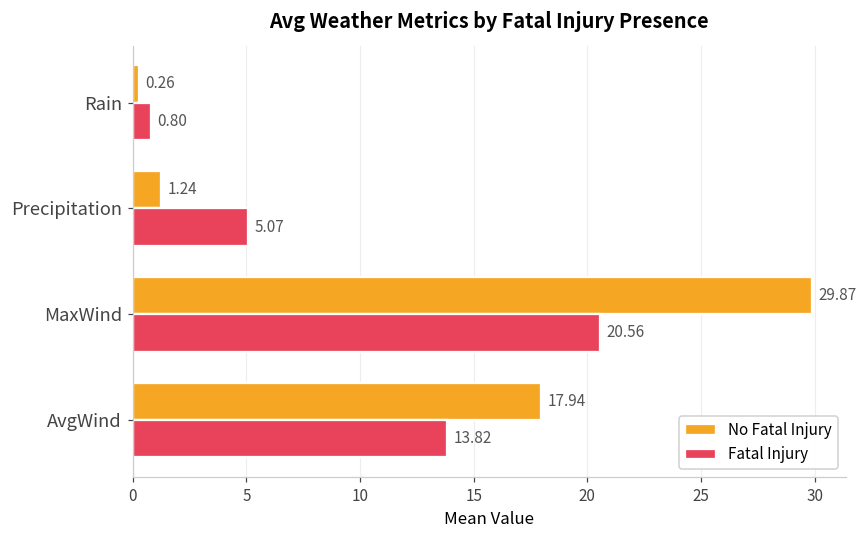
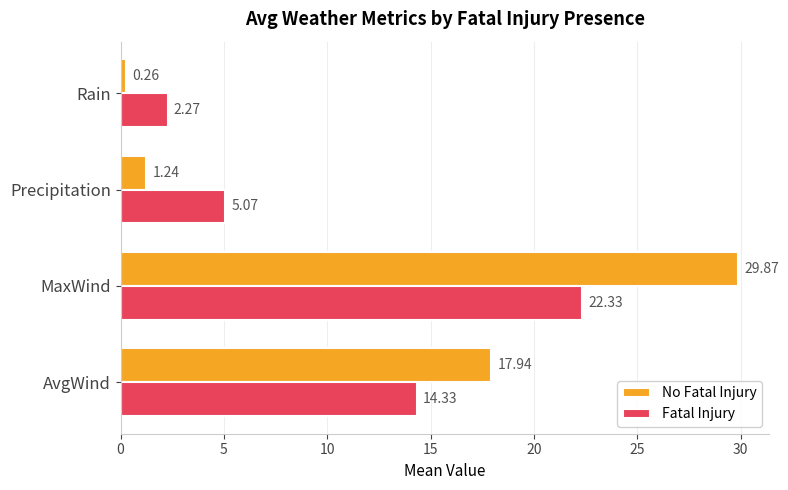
Fatal Injury, Rain: 0.80 -> 2.27
Fatal Injury, MaxWind: 20.56 -> 22.33
Fatal Injury, AvgWind: 13.82 -> 14.33
